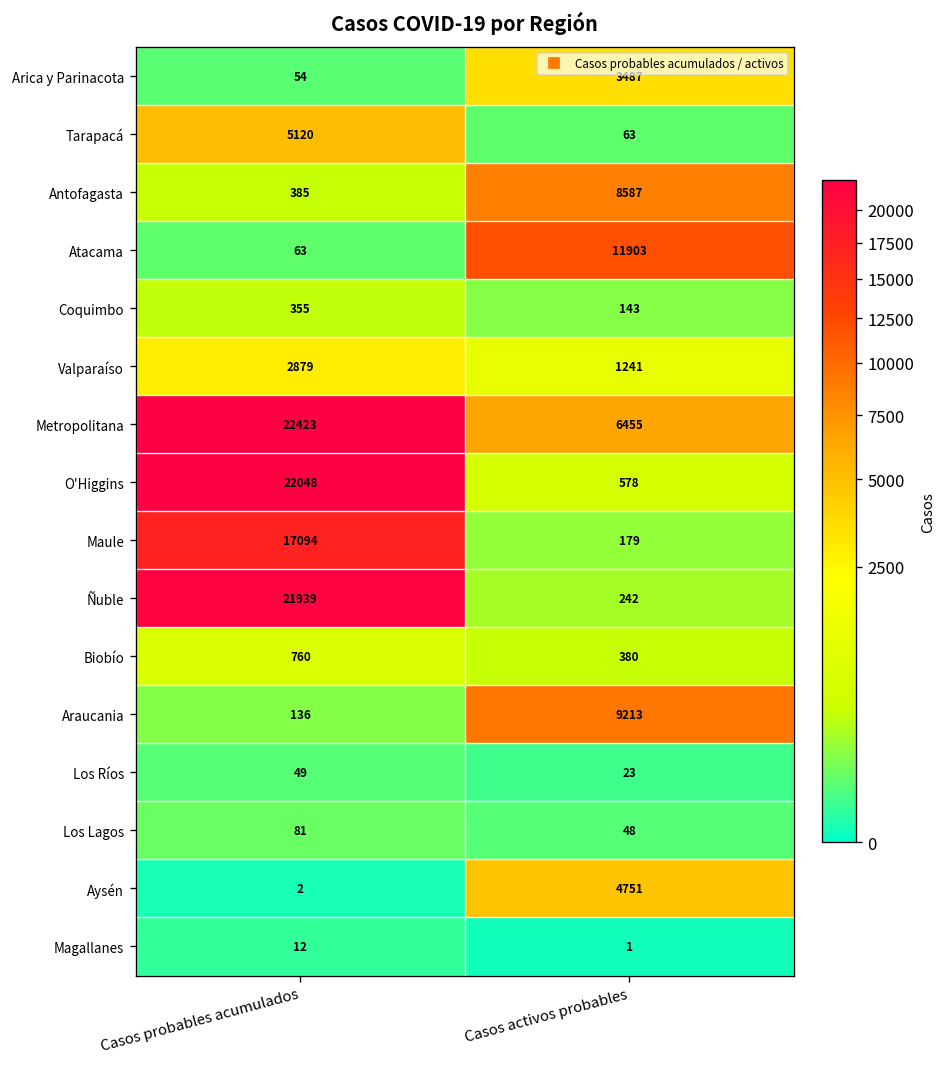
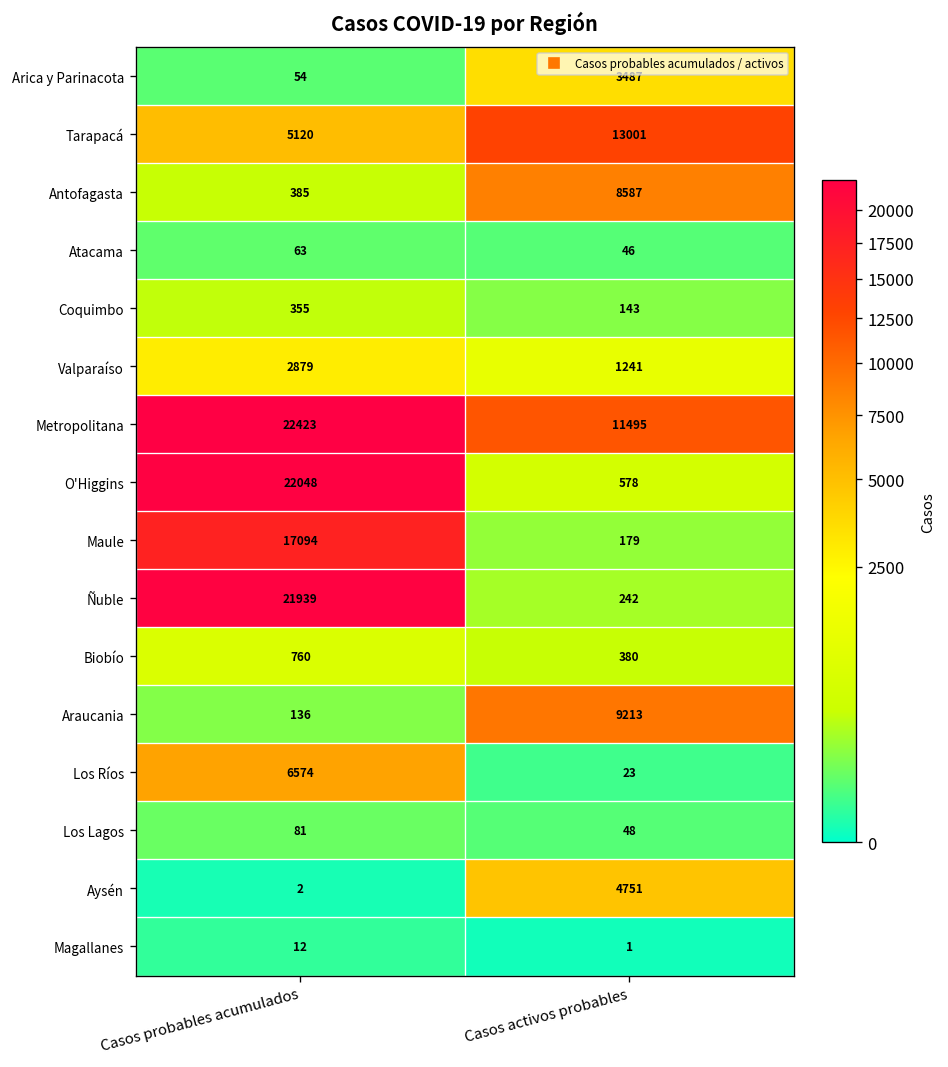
Tarapacá, Casos activos probables: 63 -> 13001
Atacama, Casos activos probables: 11903 -> 46
Metropolitana, Casos activos probables: 6455 -> 11495
Los Ríos, Casos probables acumulados: 49 -> 6574
